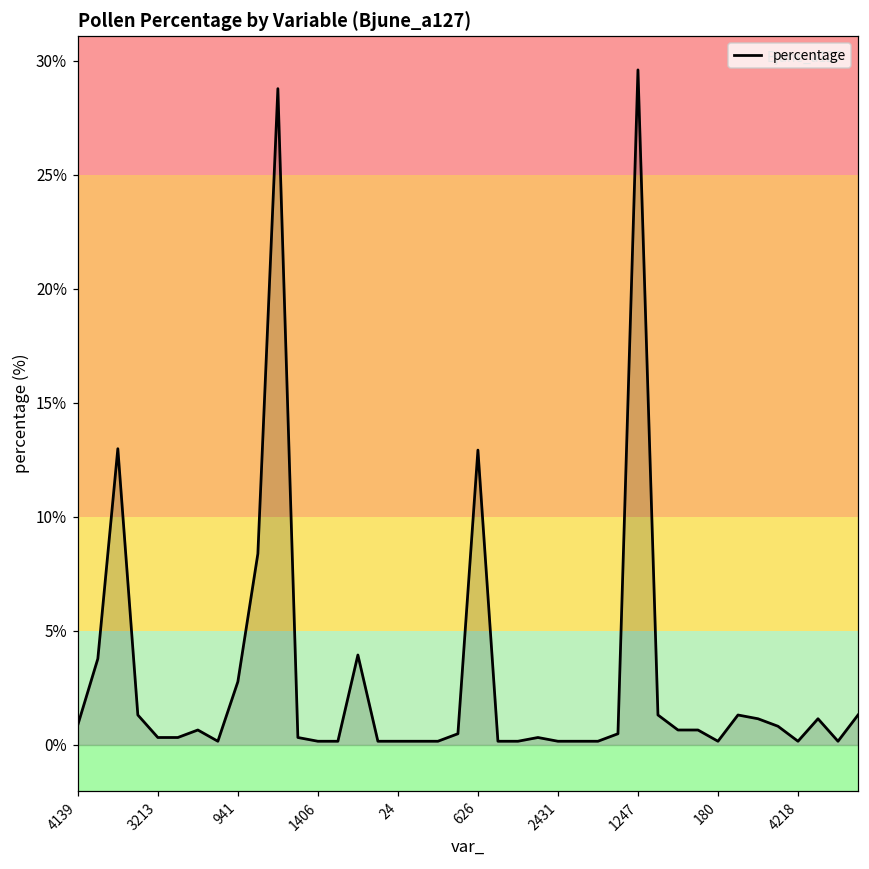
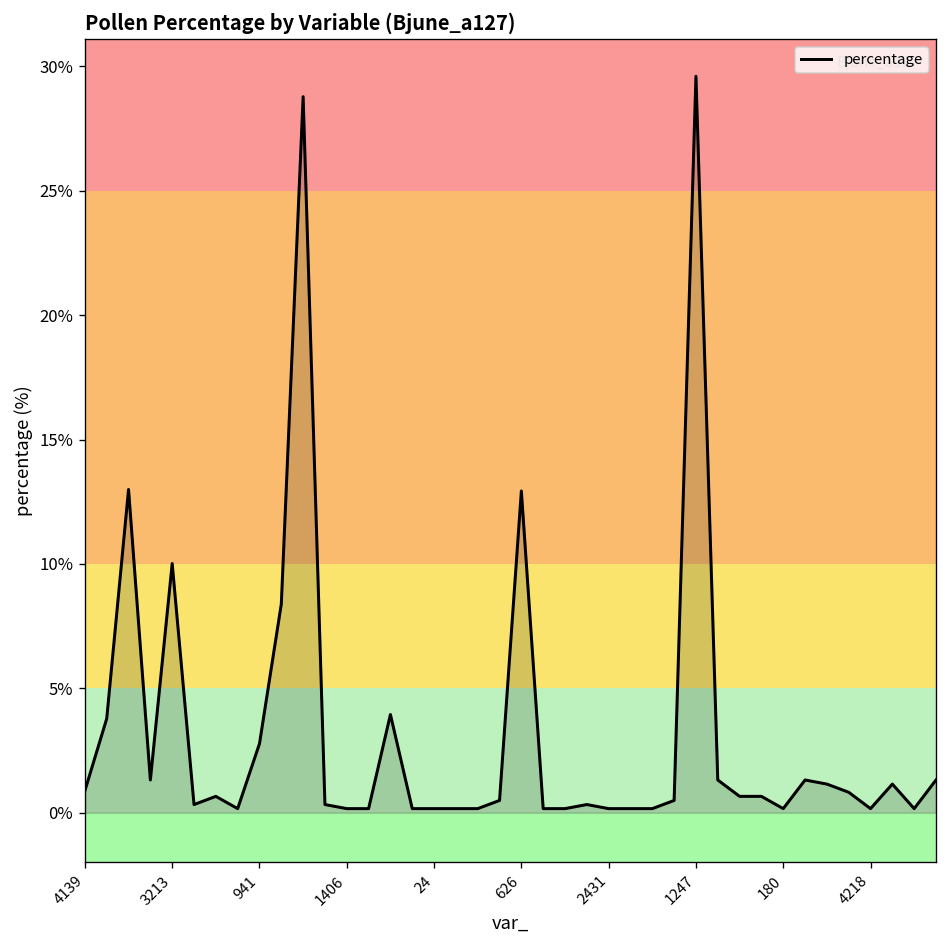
3213: 0.3% -> 10.0%
